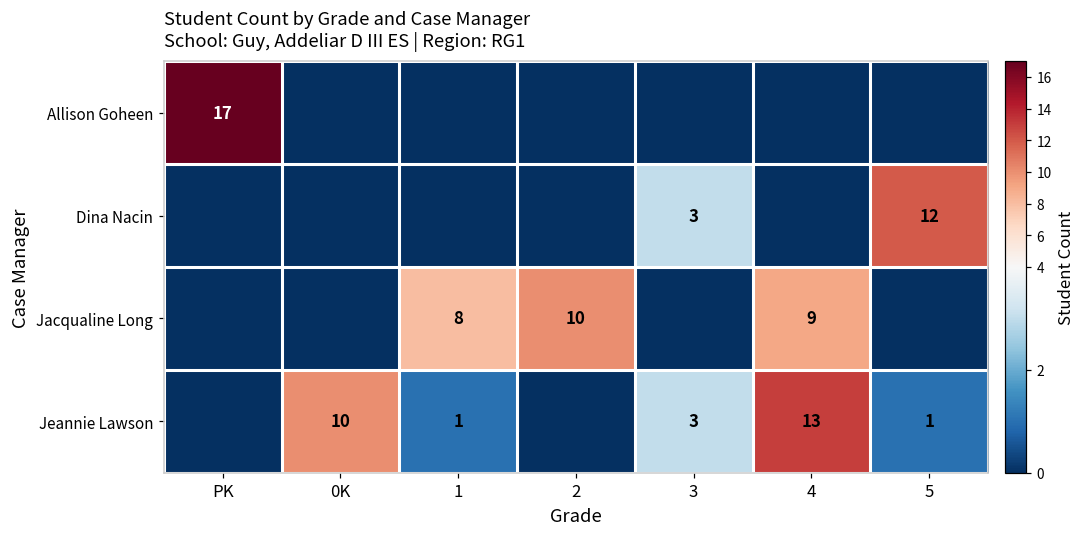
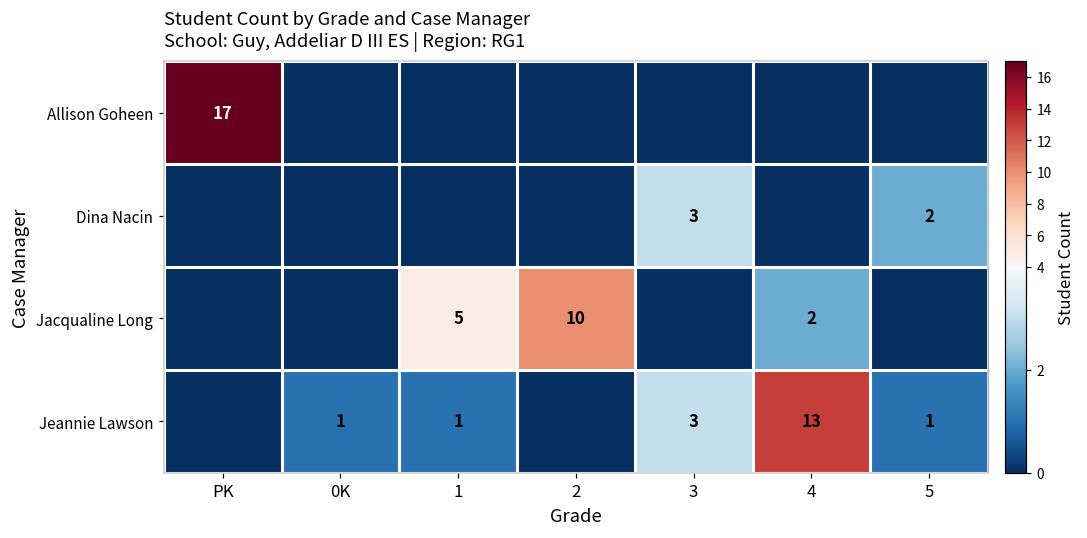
Dina Nacin, 5: 12 -> 2
Jacqualine Long, 1: 8 -> 5
Jacqualine Long, 4: 9 -> 2
Jeannie Lawson, 0K: 10 -> 1
